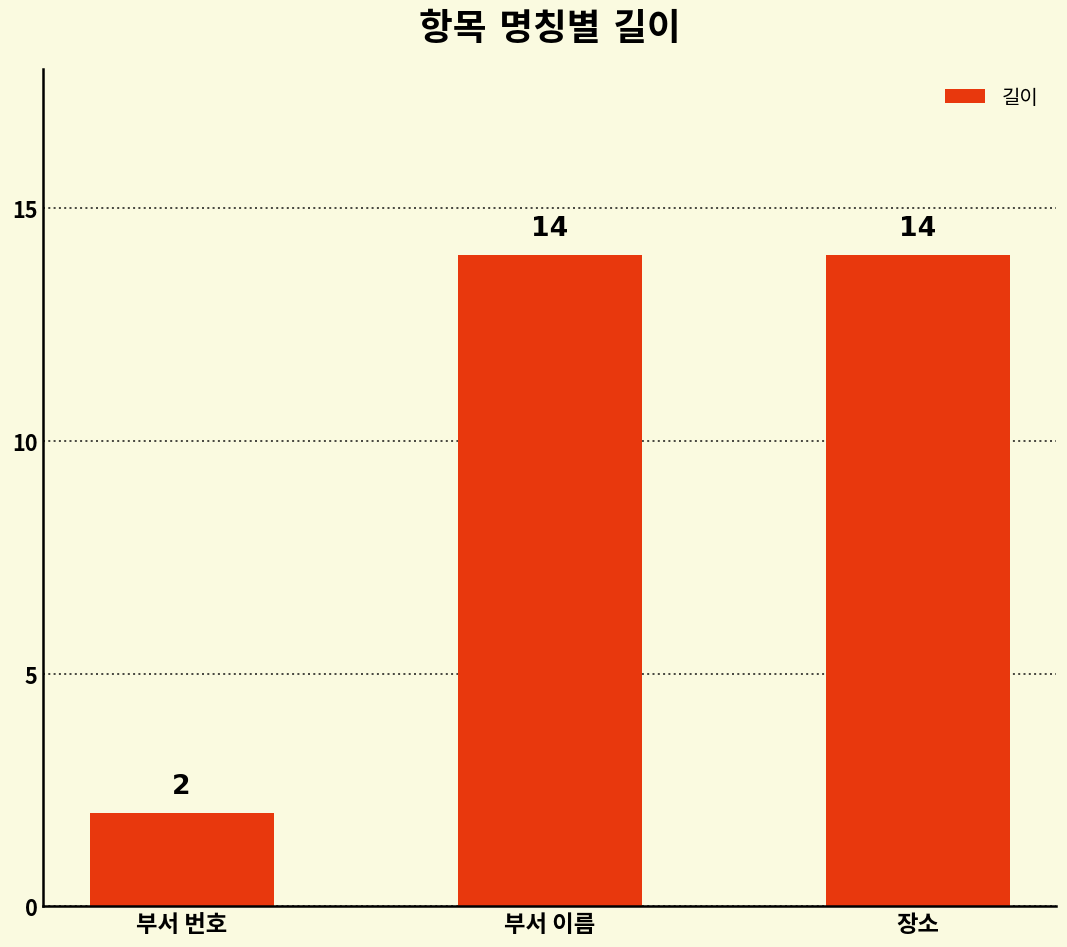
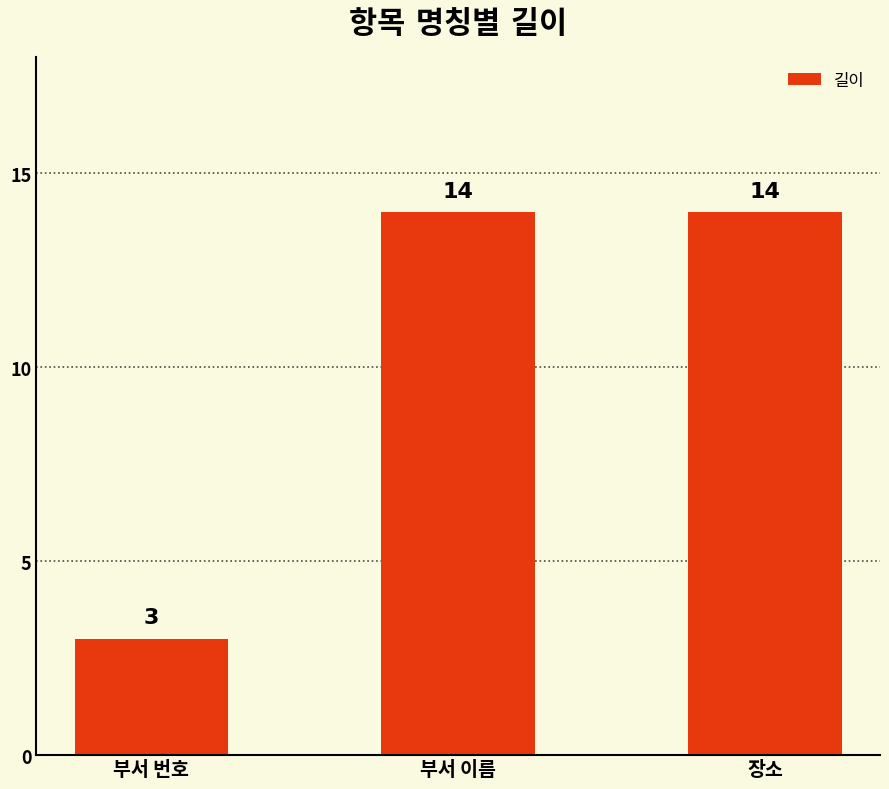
부서 번호: 2 -> 3
